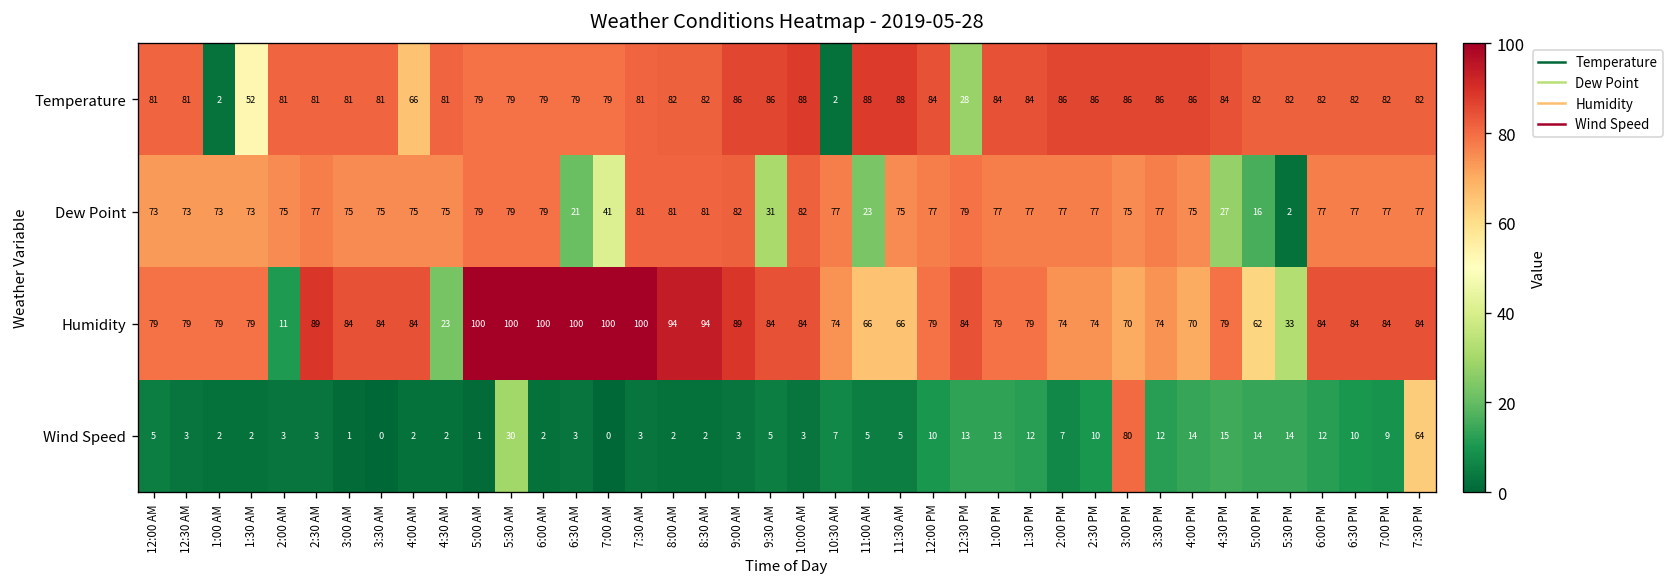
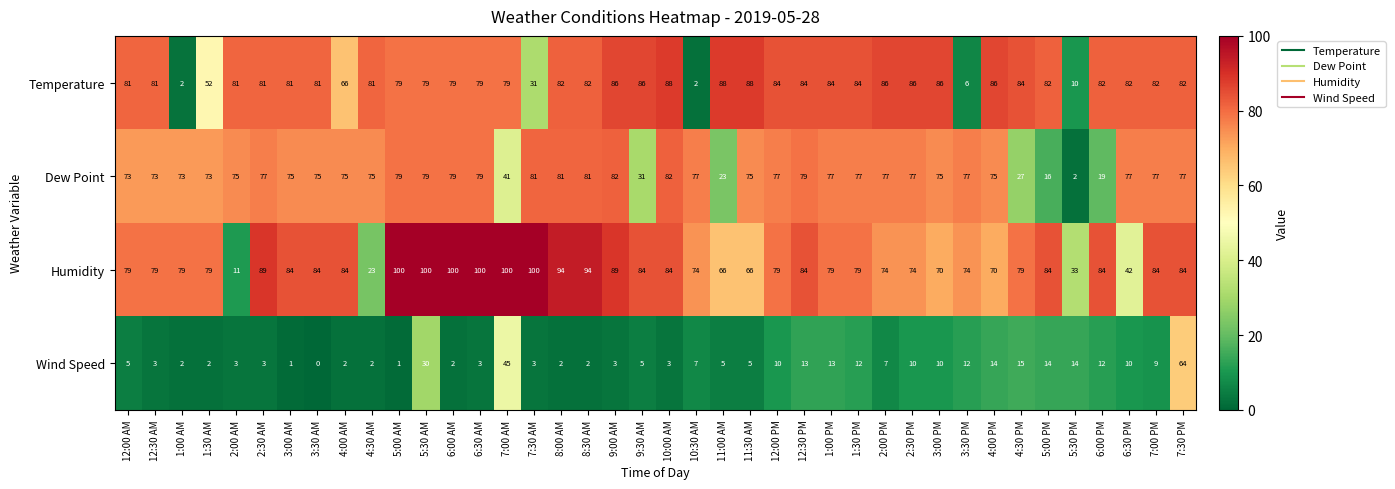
Temperature, 7:30 AM: 81 -> 31
Temperature, 12:30 PM: 28 -> 84
Temperature, 3:30 PM: 86 -> 6
Temperature, 5:30 PM: 82 -> 10
Dew Point, 6:30 AM: 21 -> 79
Dew Point, 6:00 PM: 77 -> 19
Humidity, 5:00 PM: 62 -> 84
Humidity, 6:30 PM: 84 -> 42
Wind Speed, 7:00 AM: 0 -> 45
Wind Speed, 3:00 PM: 80 -> 10
